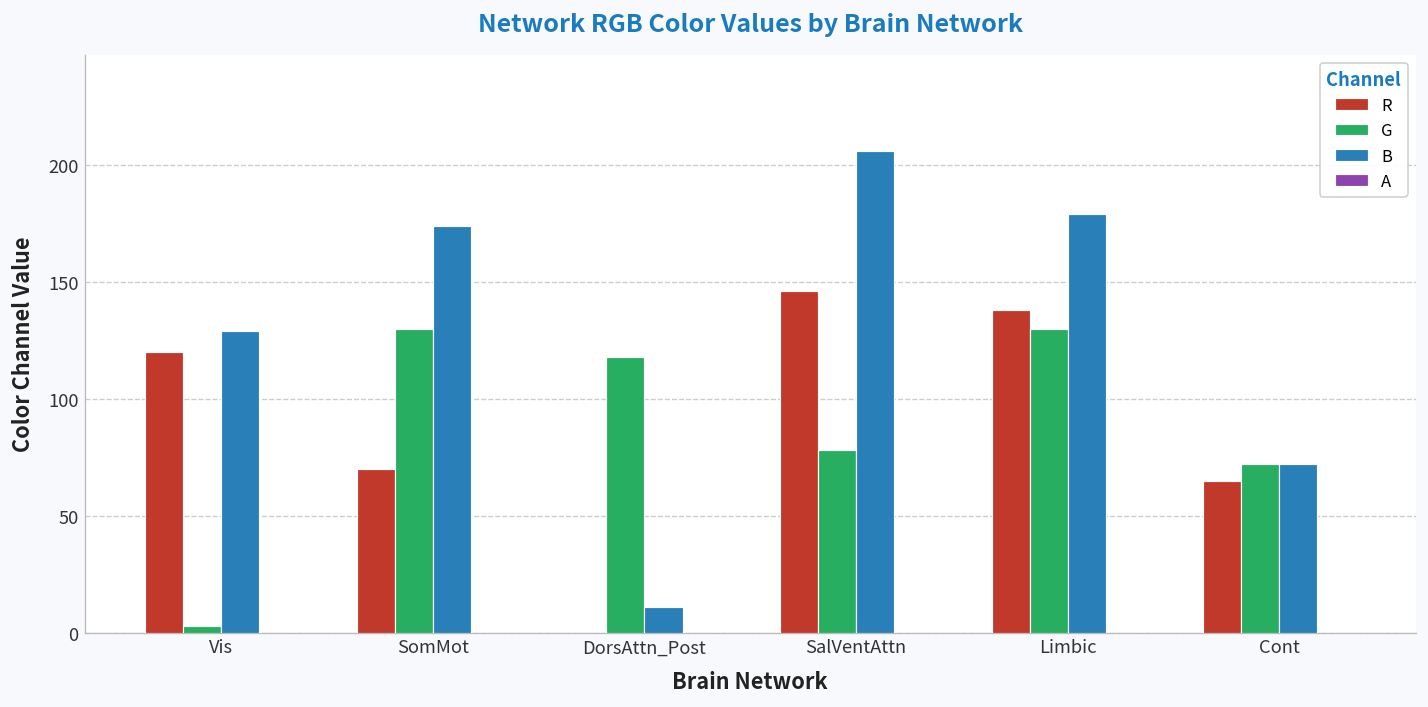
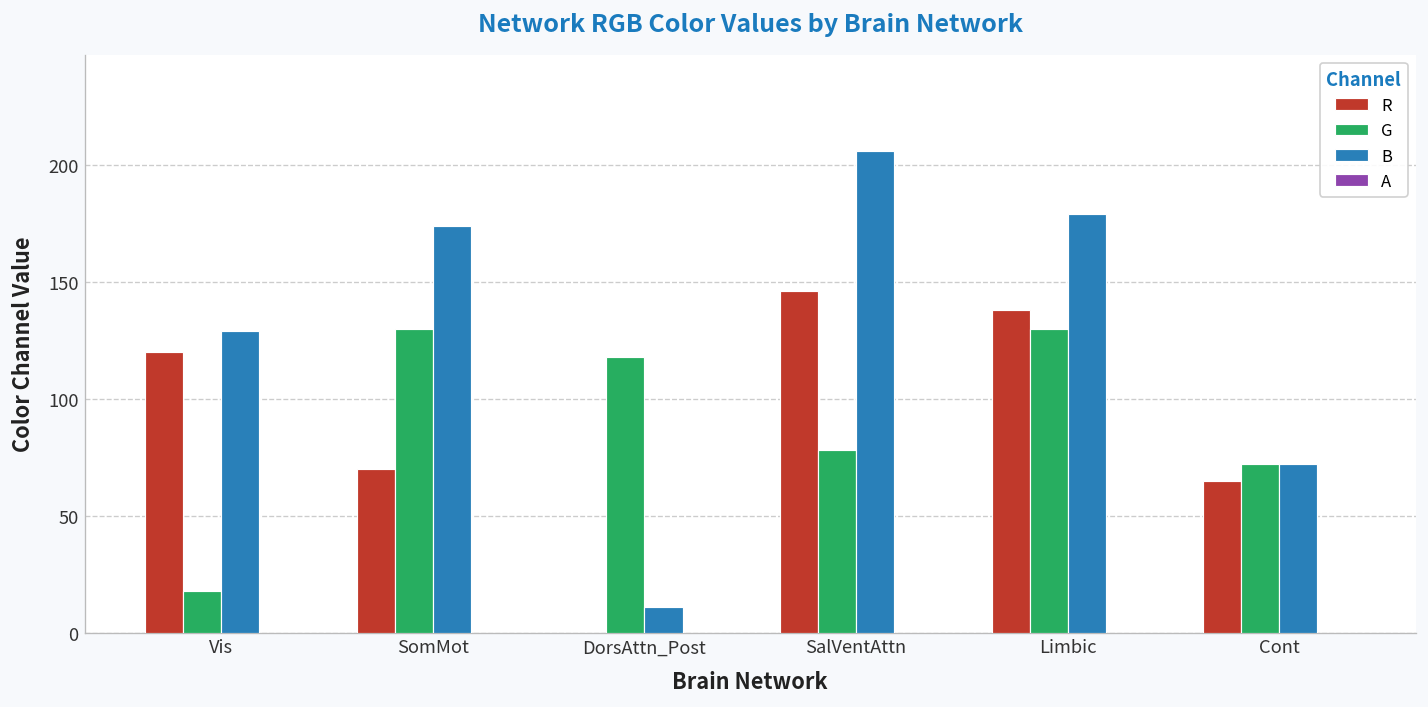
G, Vis: 3 -> 18
